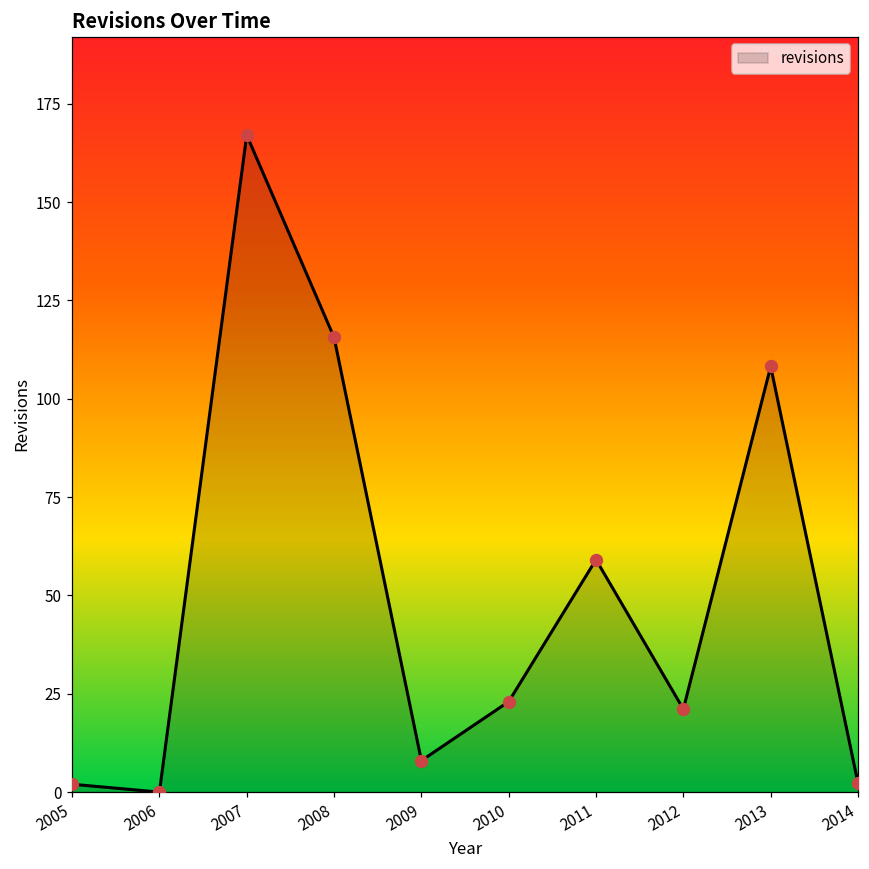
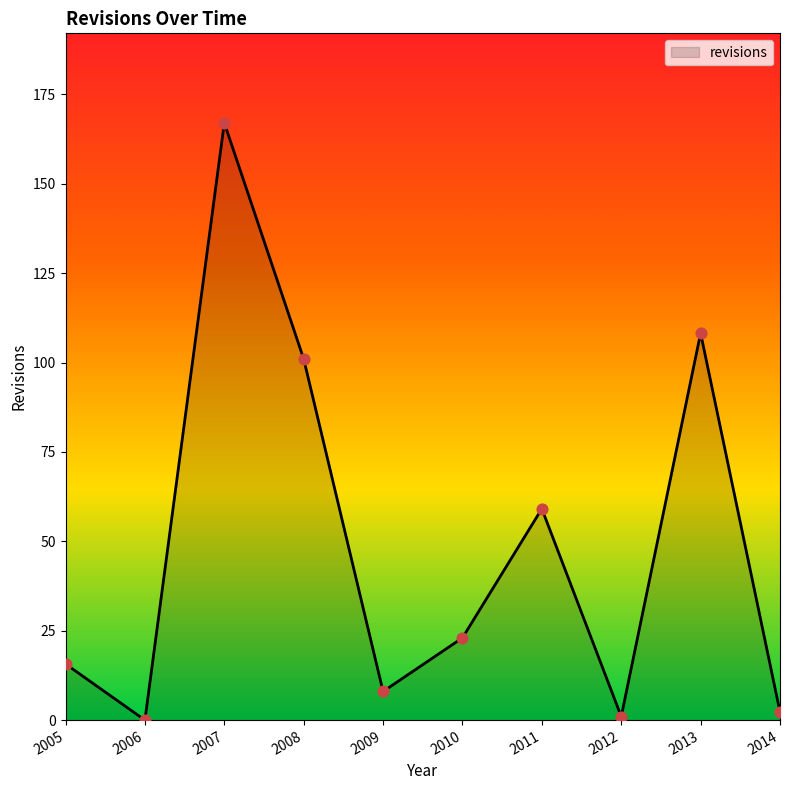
2005: 2 -> 16
2008: 116 -> 101
2012: 21 -> 1
